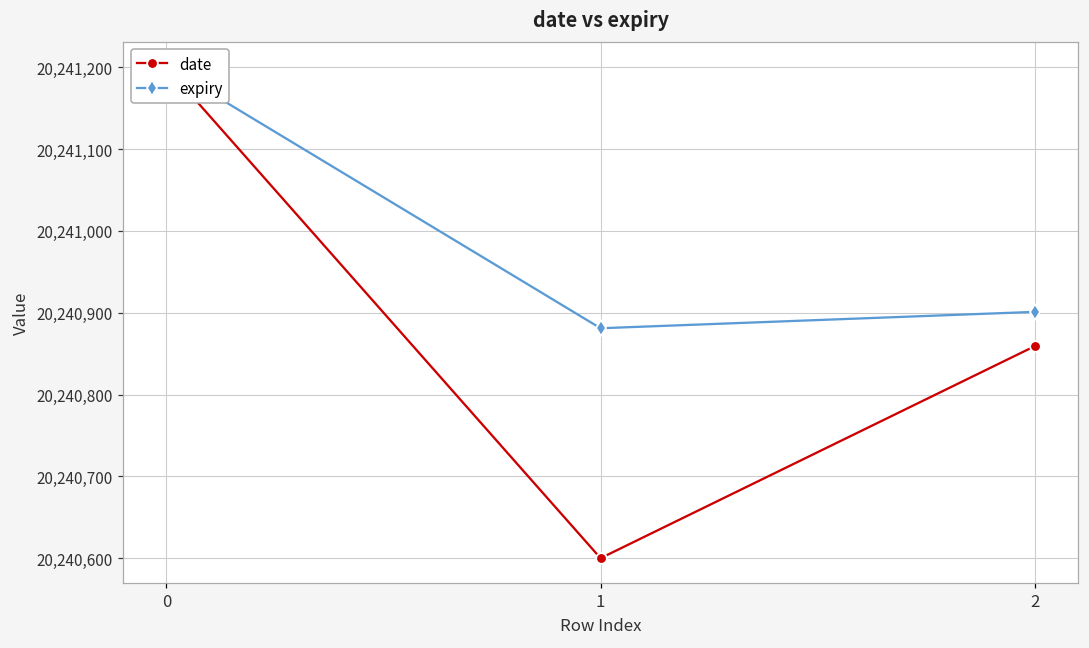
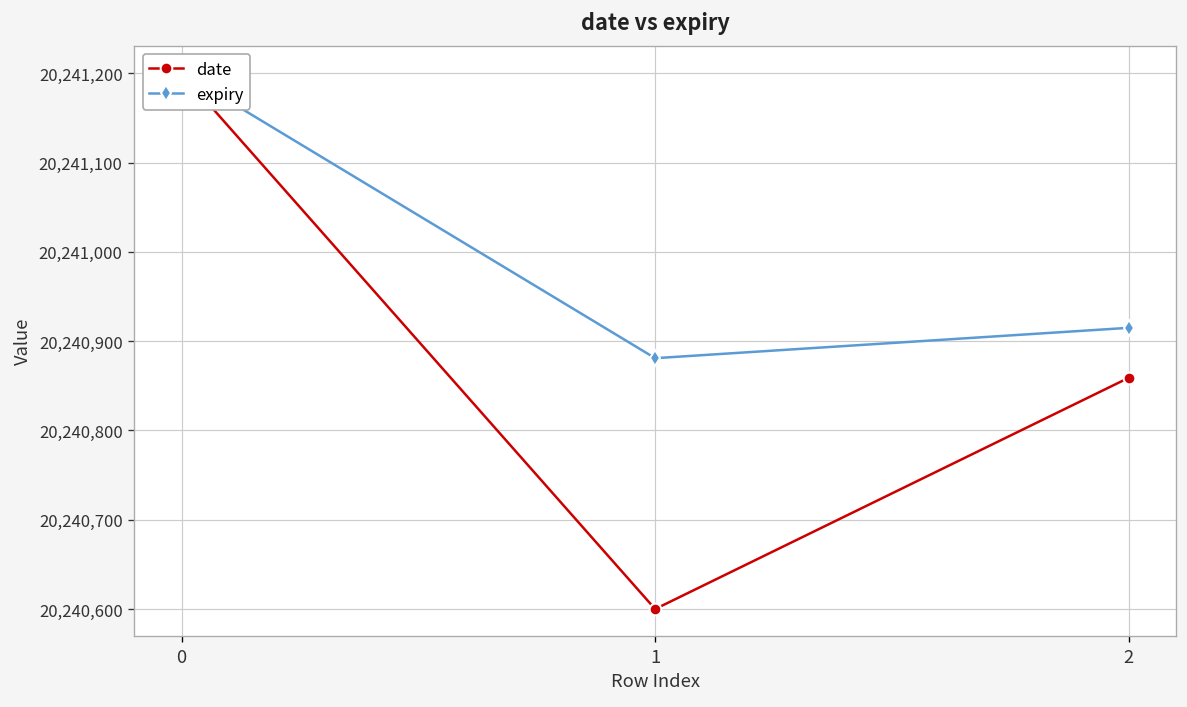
expiry, 2: 20,240,900 -> 20,240,920
